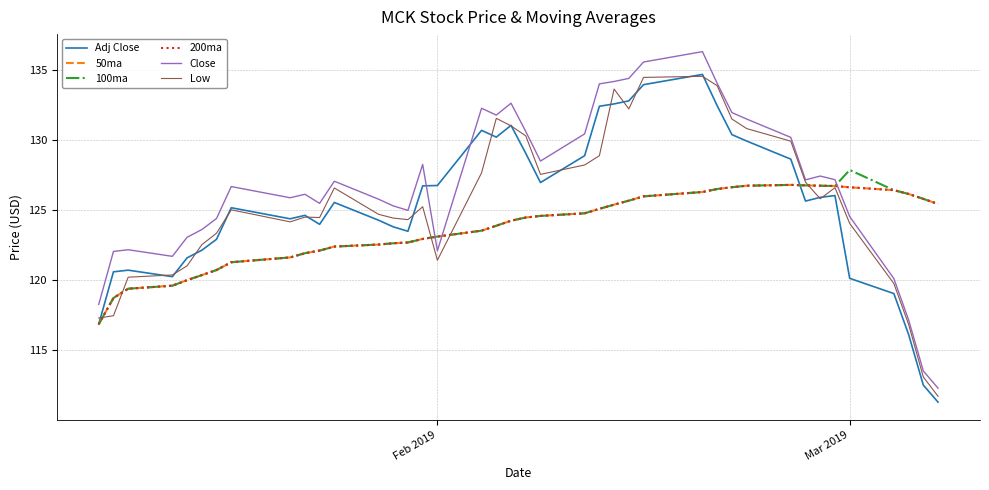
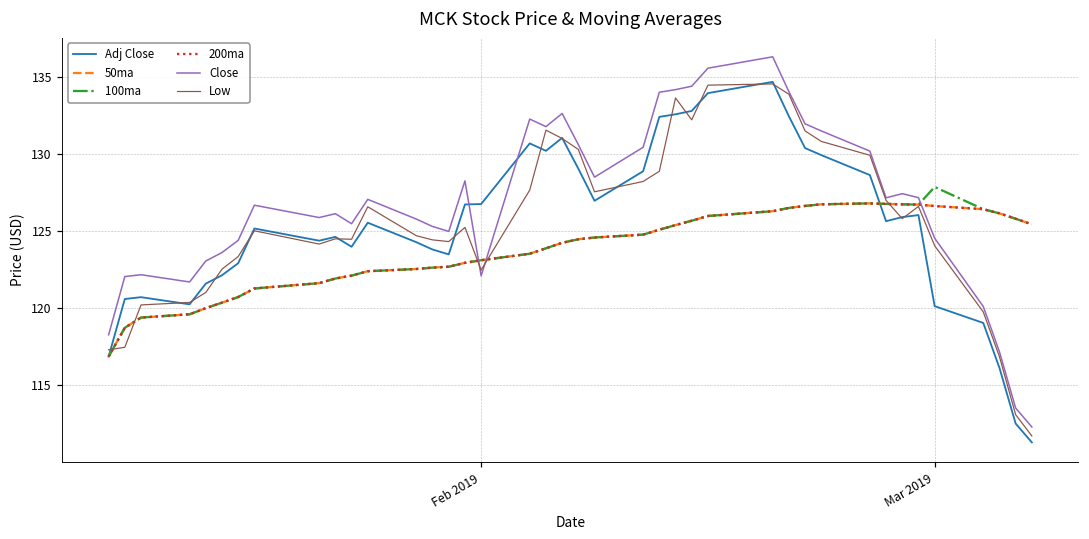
Low, Feb 2019: 121.4 -> 122.5
